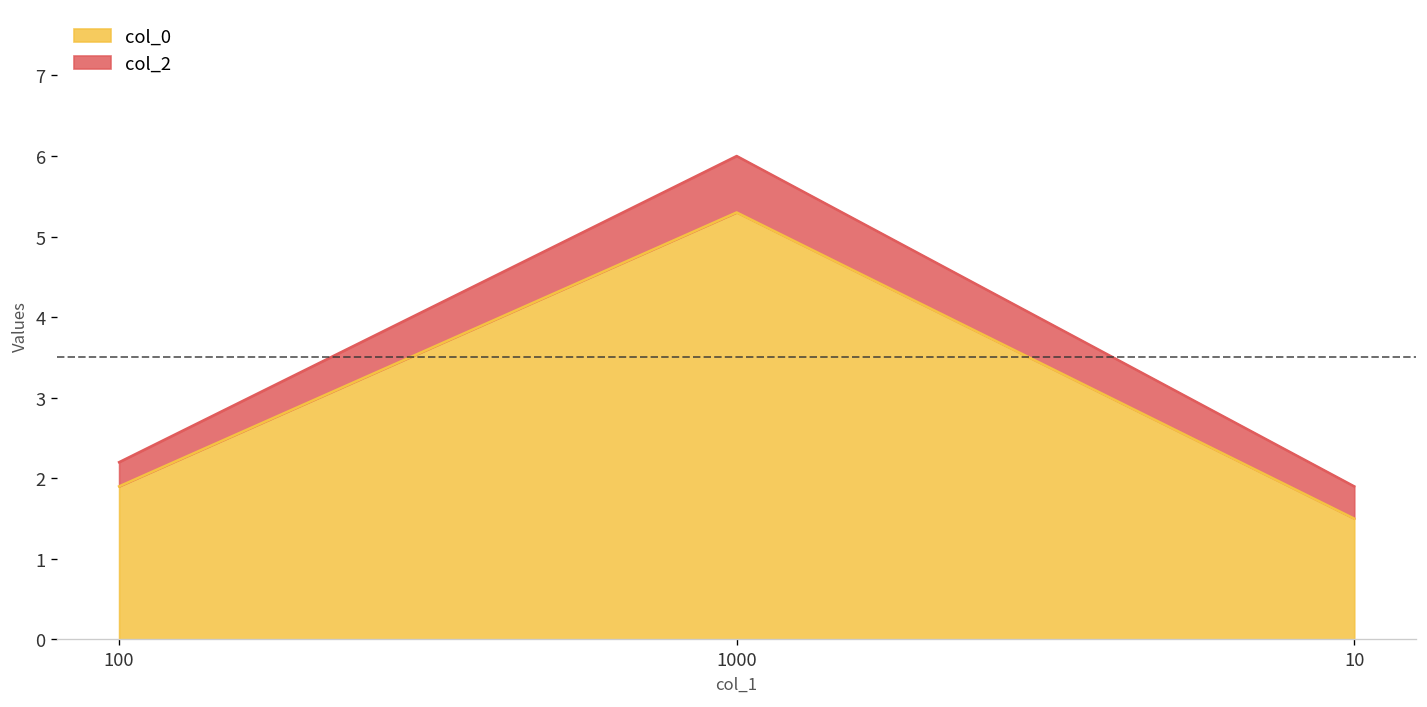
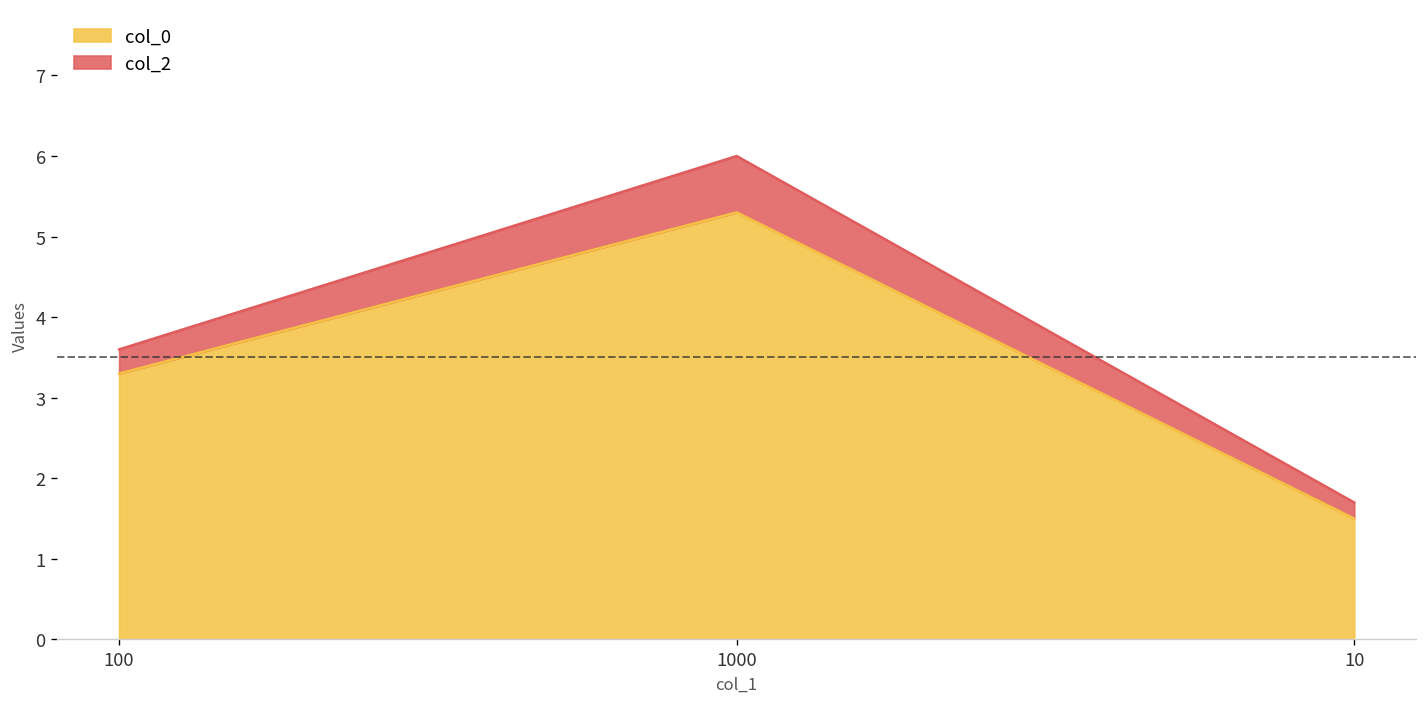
col_0, 100: 1.9 -> 3.3
col_2, 10: 0.4 -> 0.2
